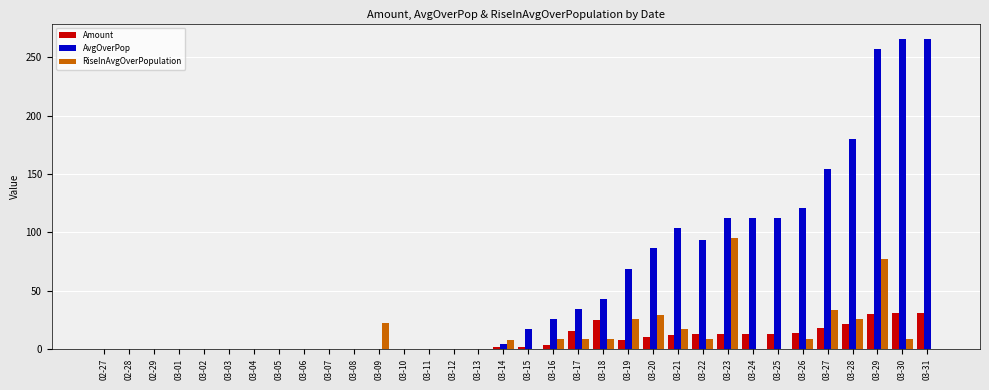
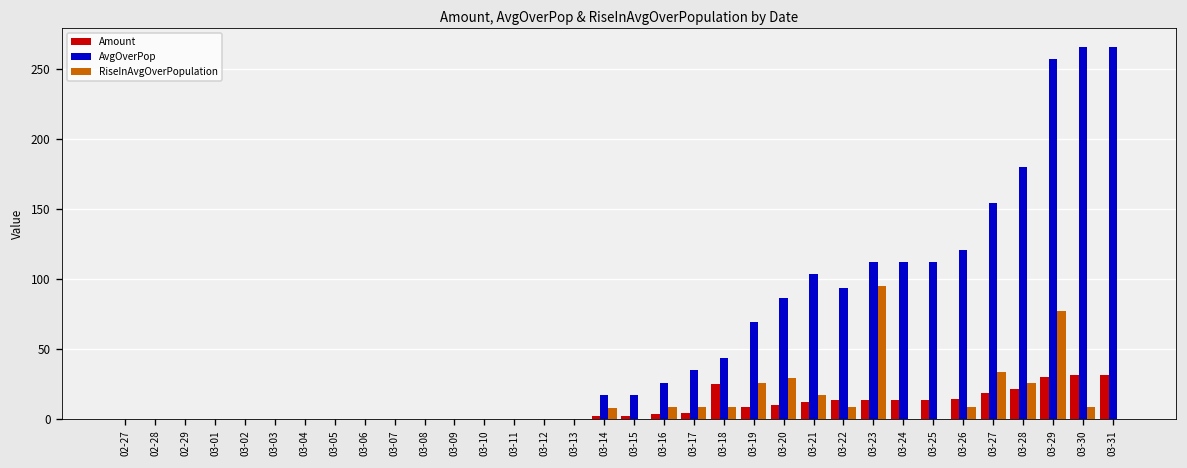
RiseInAvgOverPopulation, 03-09: 22 -> 0
AvgOverPop, 03-14: 4 -> 17
Amount, 03-17: 15 -> 4
